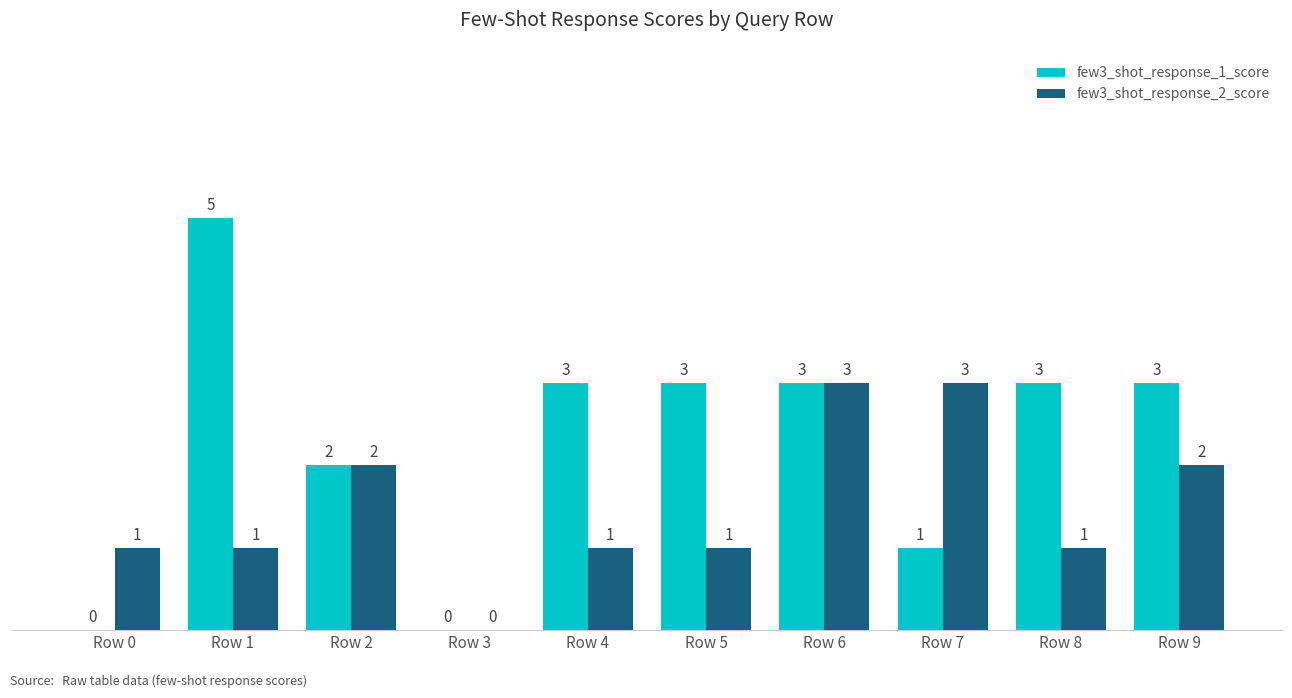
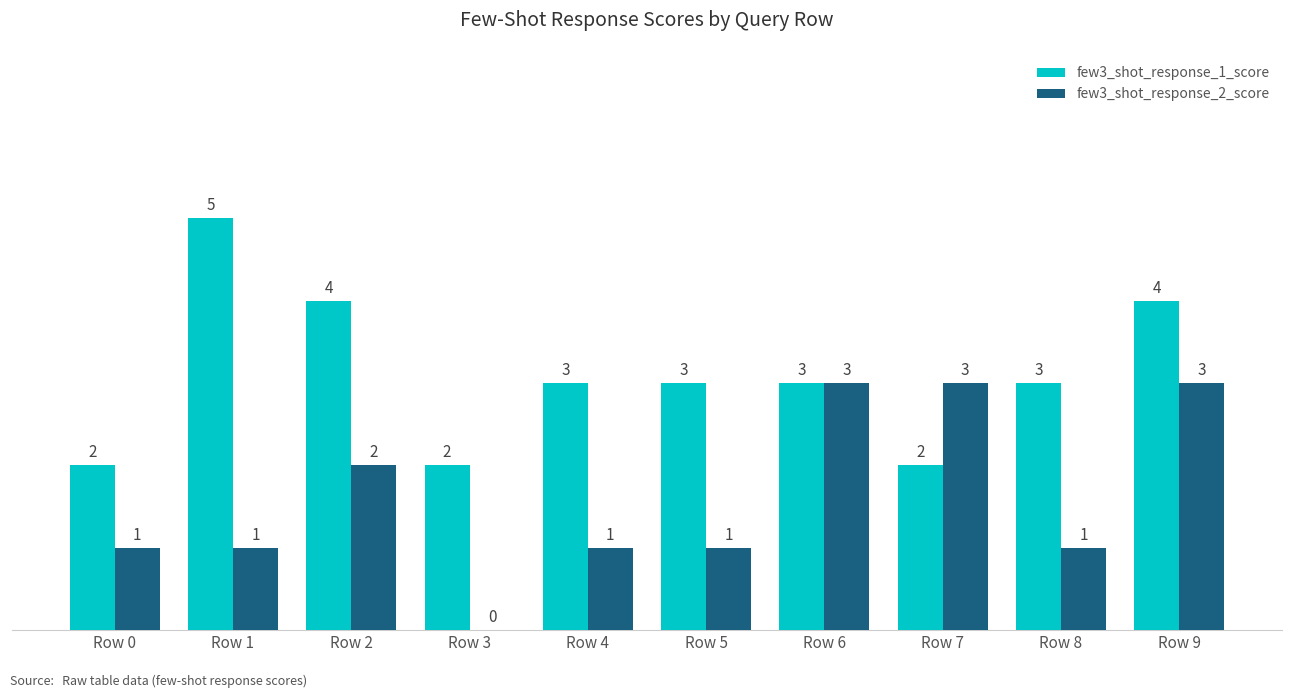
few3_shot_response_1_score, Row 0: 0 -> 2
few3_shot_response_1_score, Row 2: 2 -> 4
few3_shot_response_1_score, Row 3: 0 -> 2
few3_shot_response_1_score, Row 7: 1 -> 2
few3_shot_response_1_score, Row 9: 3 -> 4
few3_shot_response_2_score, Row 9: 2 -> 3
